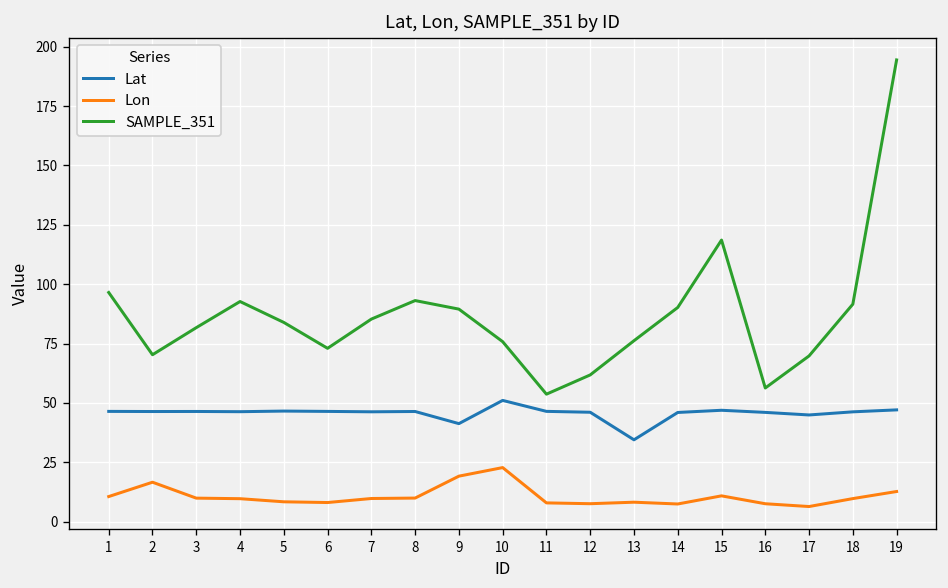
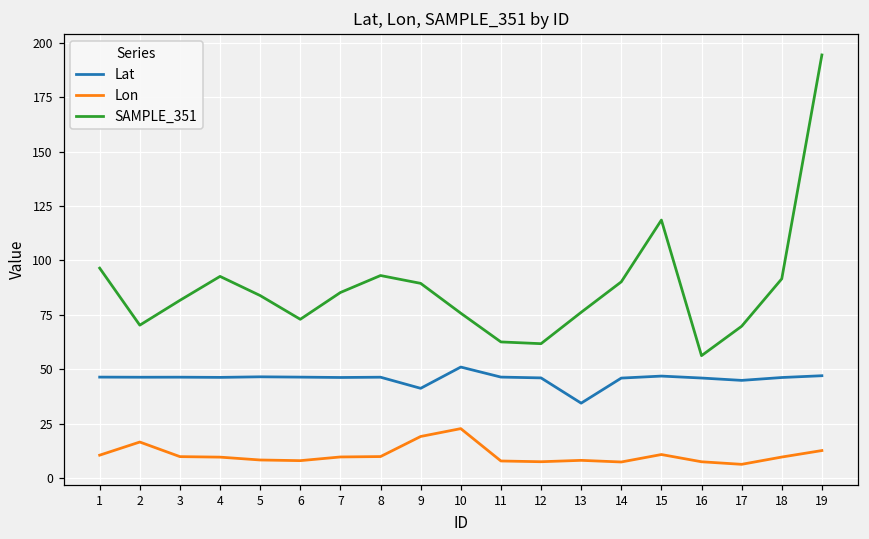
SAMPLE_351, 11: 54 -> 63
